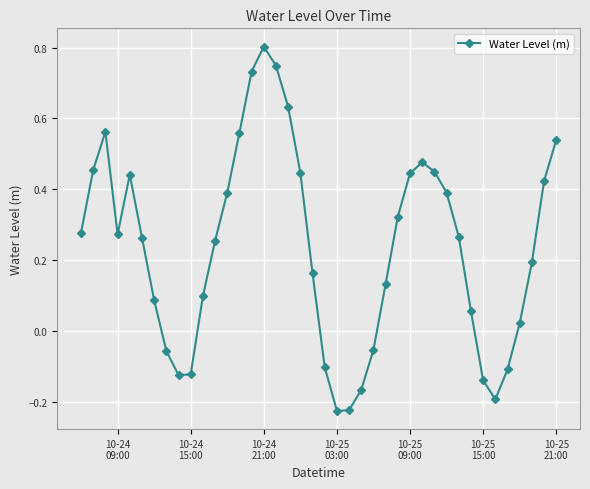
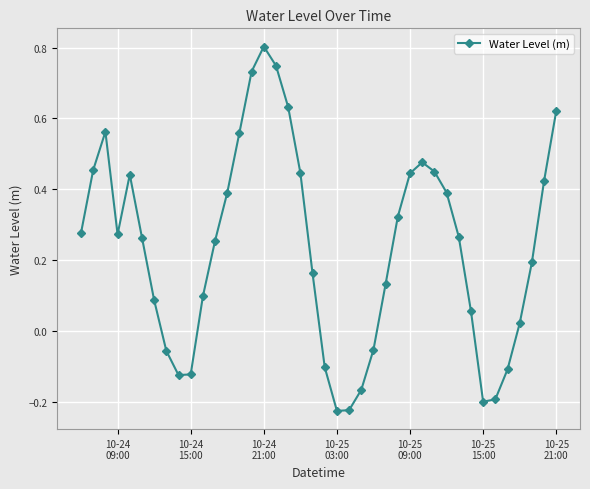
10-25 15:00: -0.14 -> -0.20
10-25 21:00: 0.54 -> 0.62
